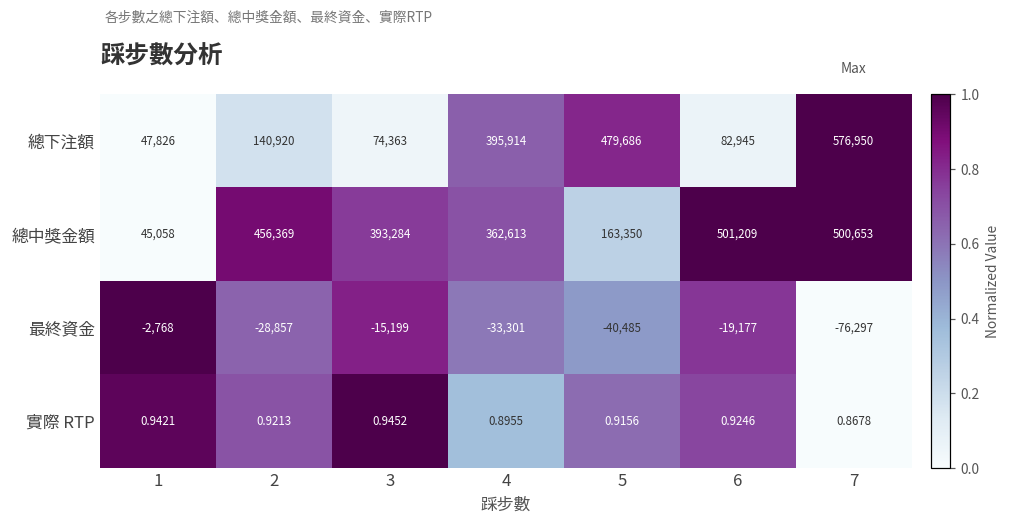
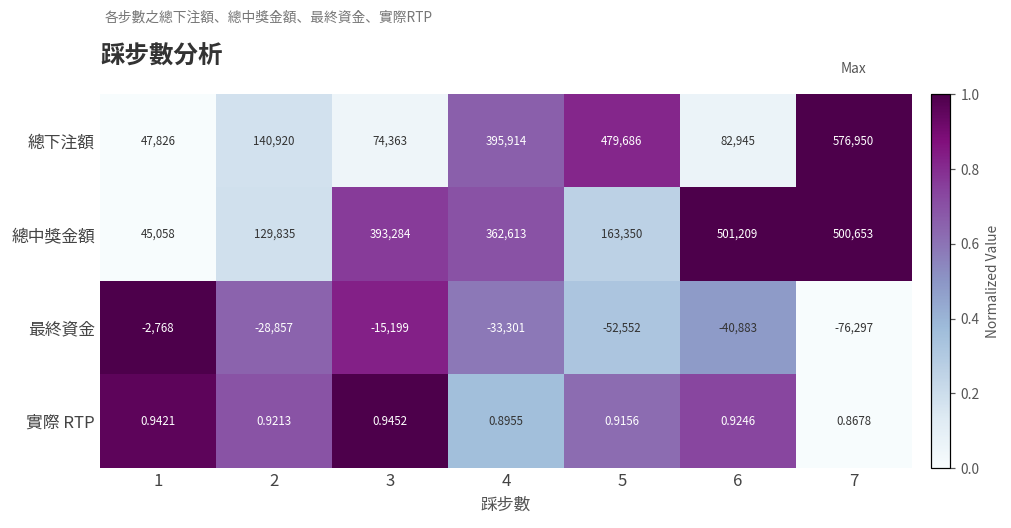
總中獎金額, 2: 456,369 -> 129,835
最終資金, 5: -40,485 -> -52,552
最終資金, 6: -19,177 -> -40,883
